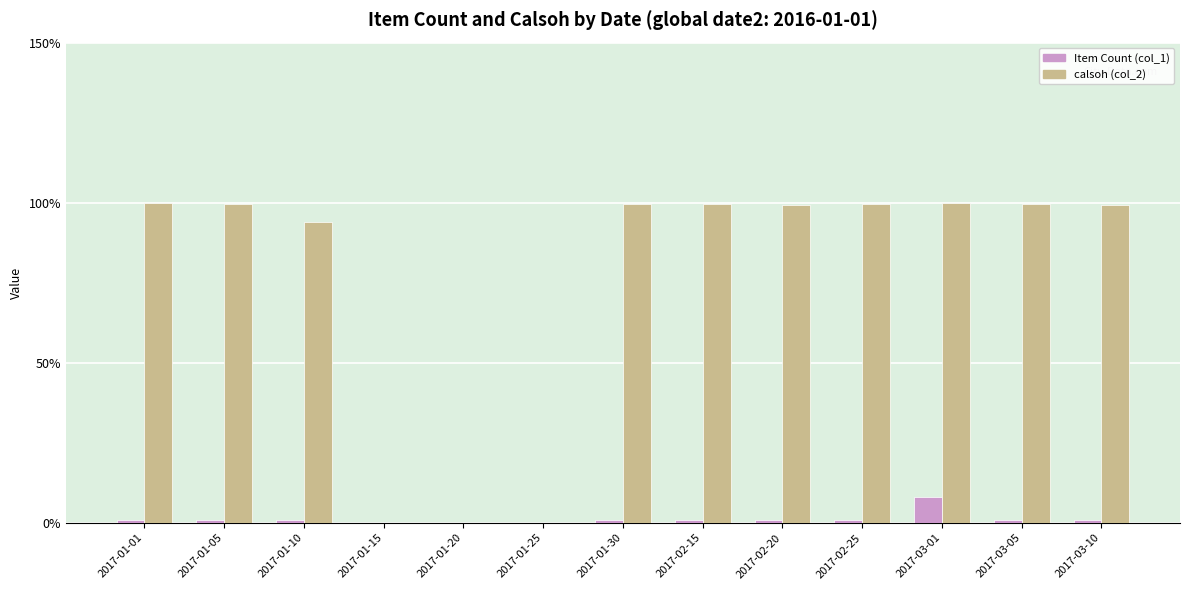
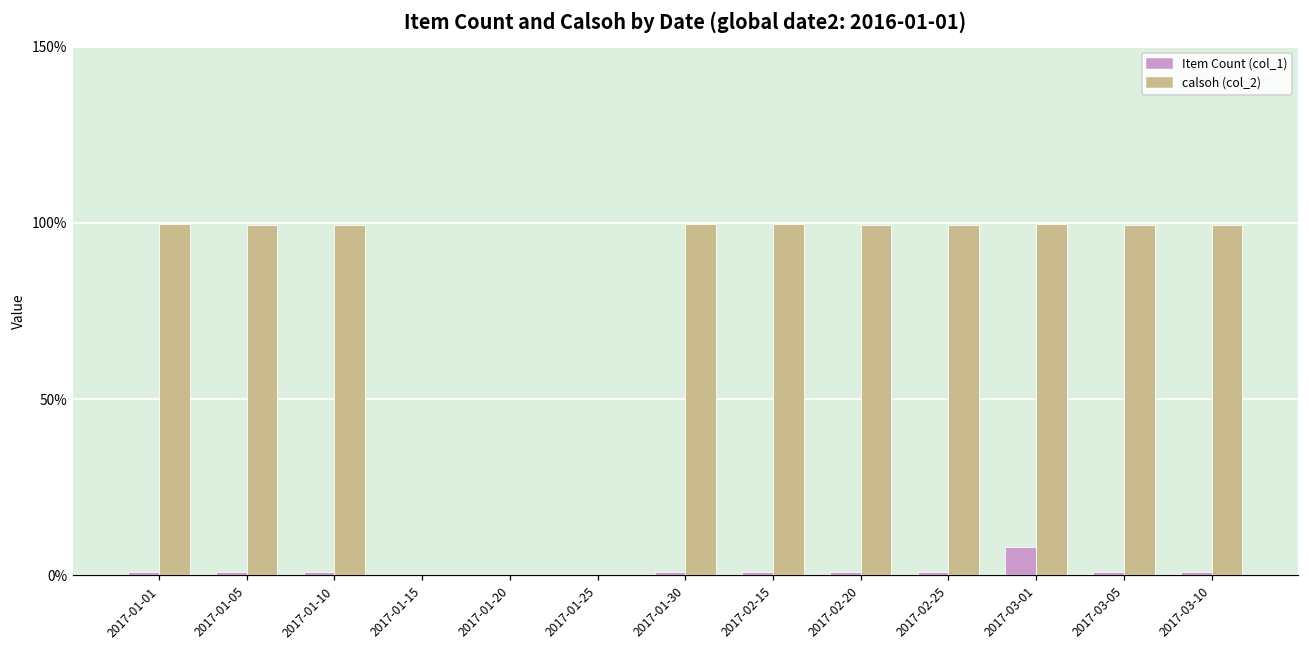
calsoh (col_2), 2017-01-10: 94% -> 100%
